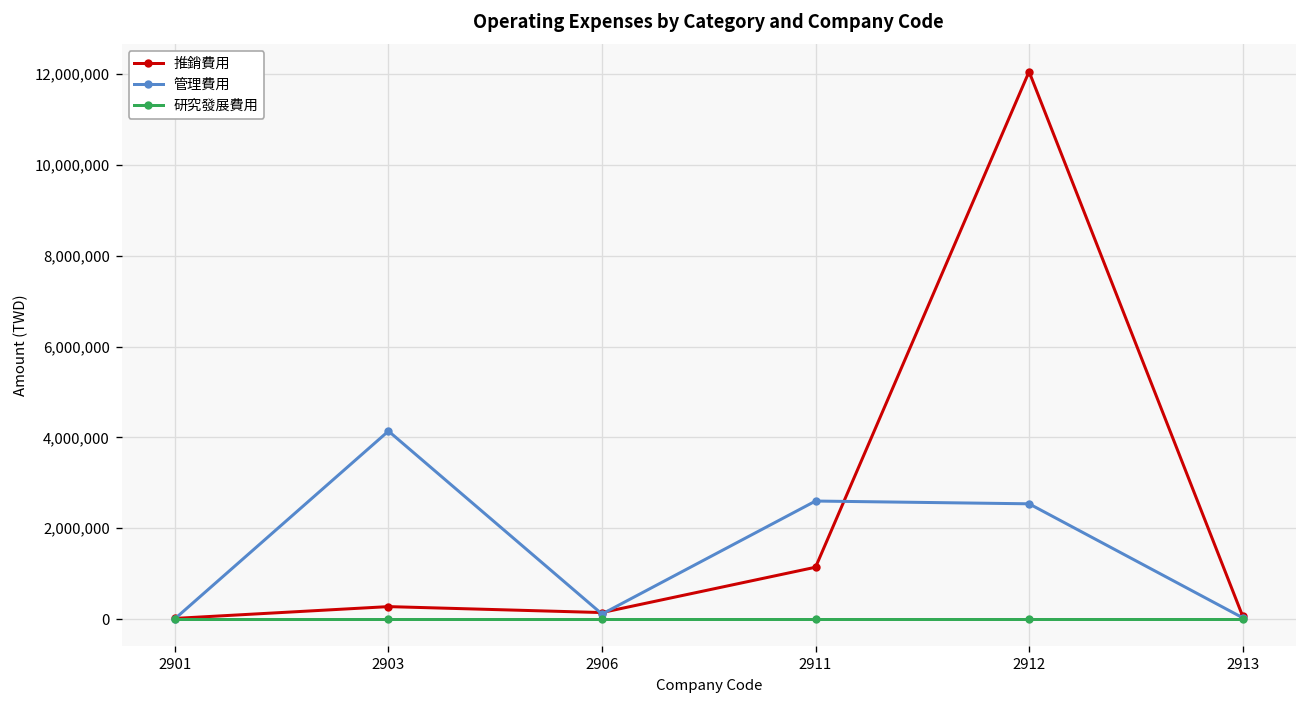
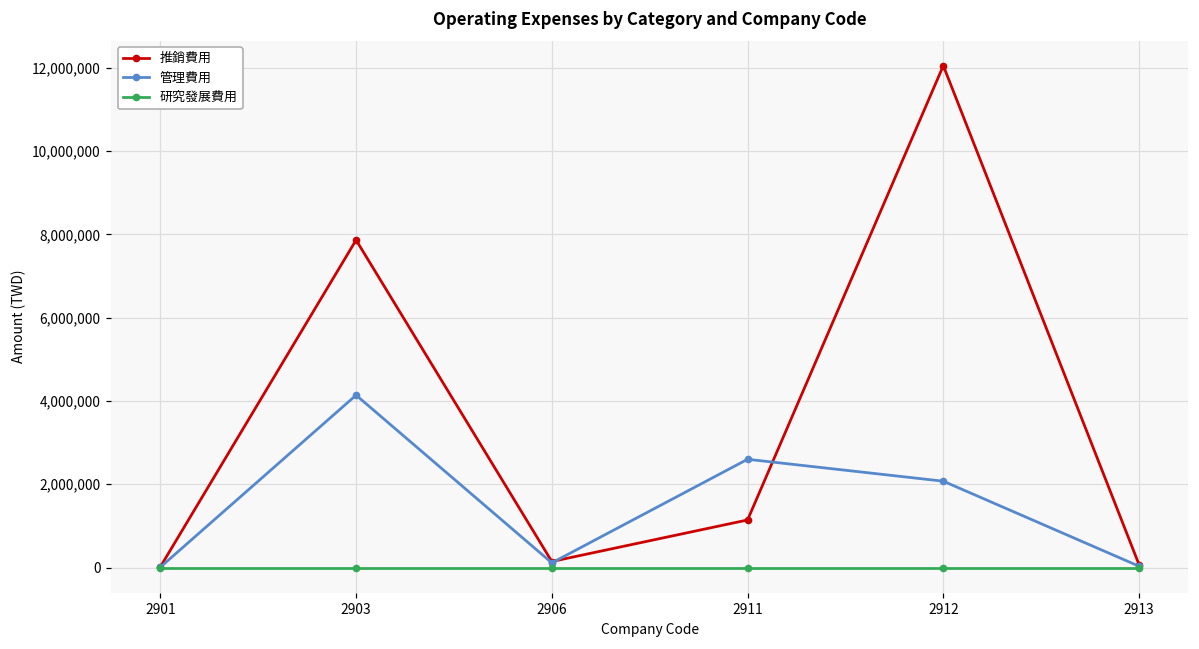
推銷費用, 2903: 300,000 -> 7,900,000
管理費用, 2912: 2,500,000 -> 2,100,000
